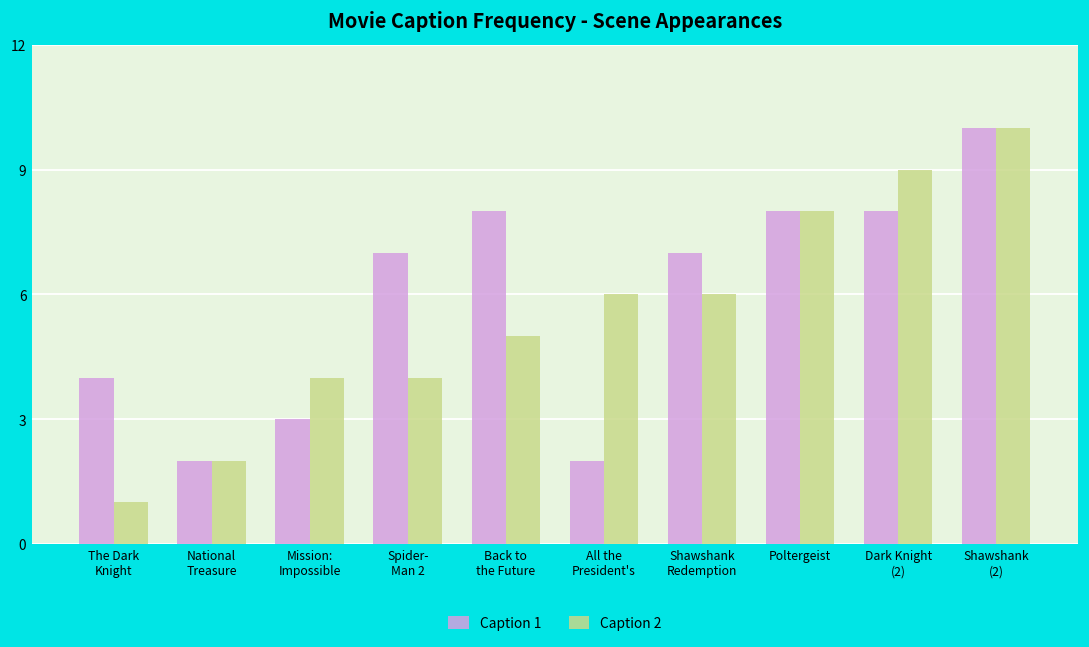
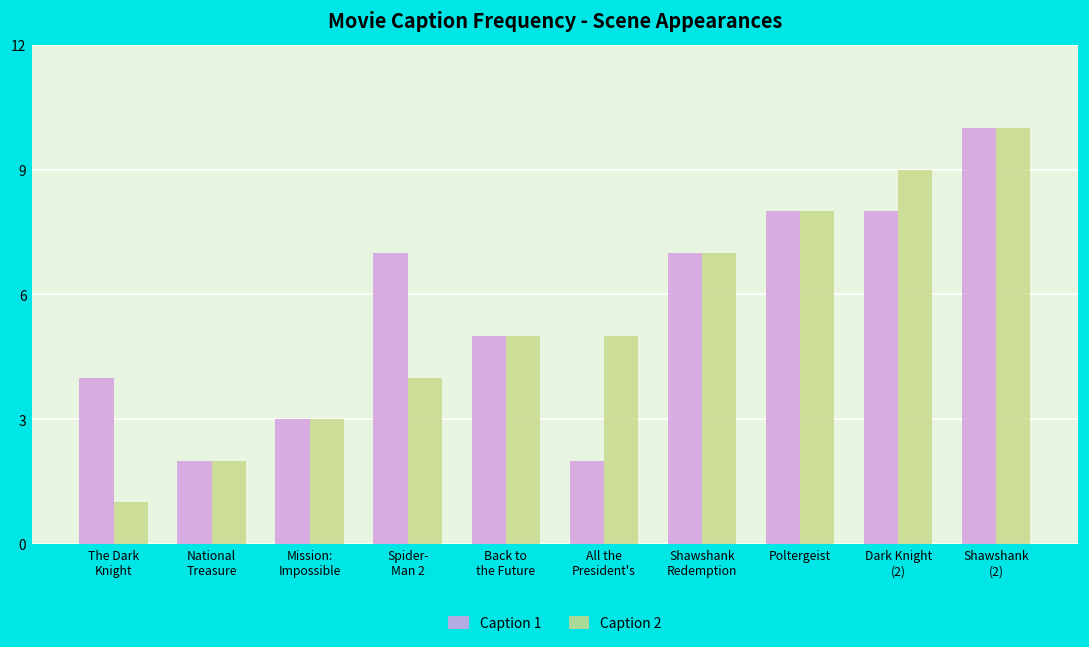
Caption 2, Mission: Impossible: 4 -> 3
Caption 1, Back to the Future: 8 -> 5
Caption 2, All the President's: 6 -> 5
Caption 2, Shawshank Redemption: 6 -> 7
